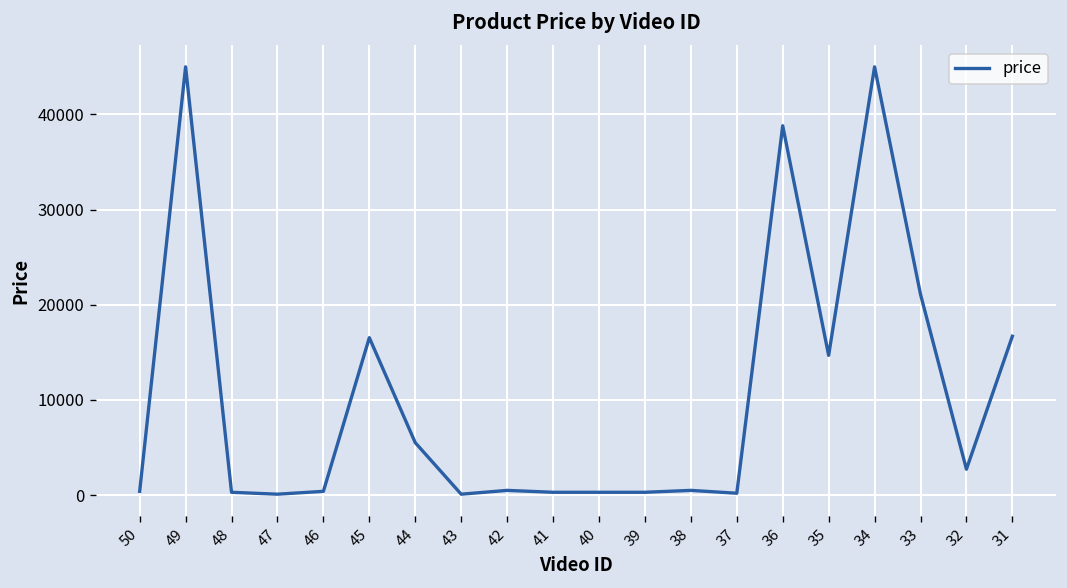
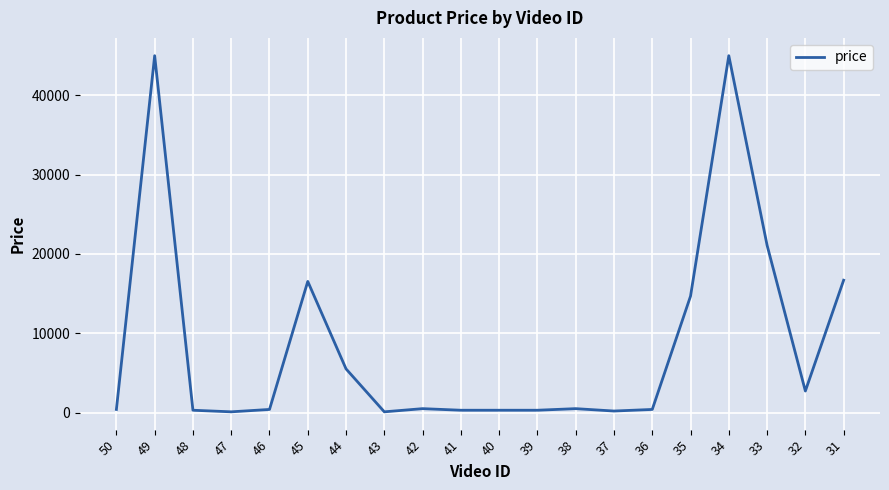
36: 39000 -> 0
